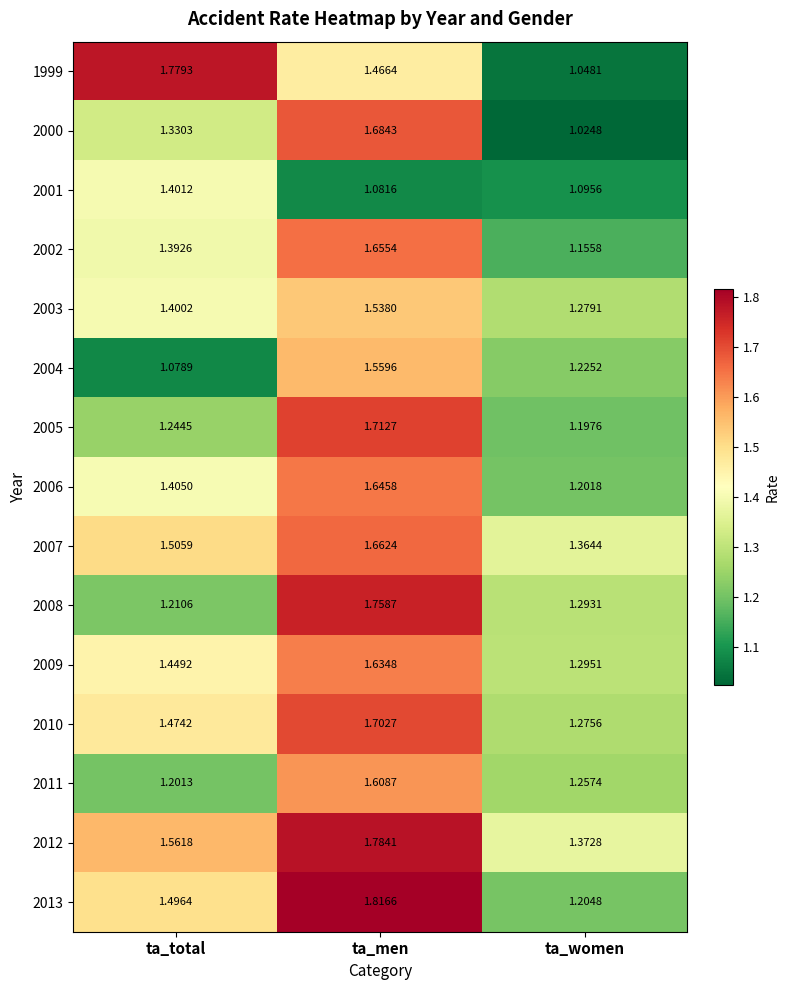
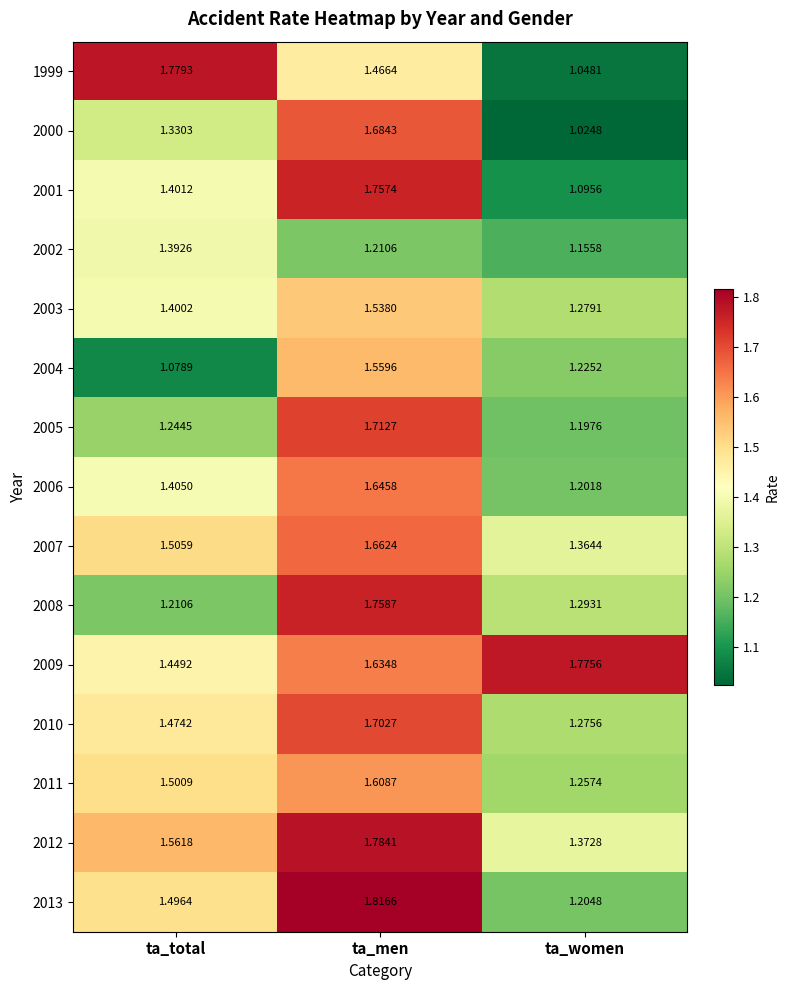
2001, ta_men: 1.0816 -> 1.7574
2002, ta_men: 1.6554 -> 1.2106
2009, ta_women: 1.2951 -> 1.7756
2011, ta_total: 1.2013 -> 1.5009
